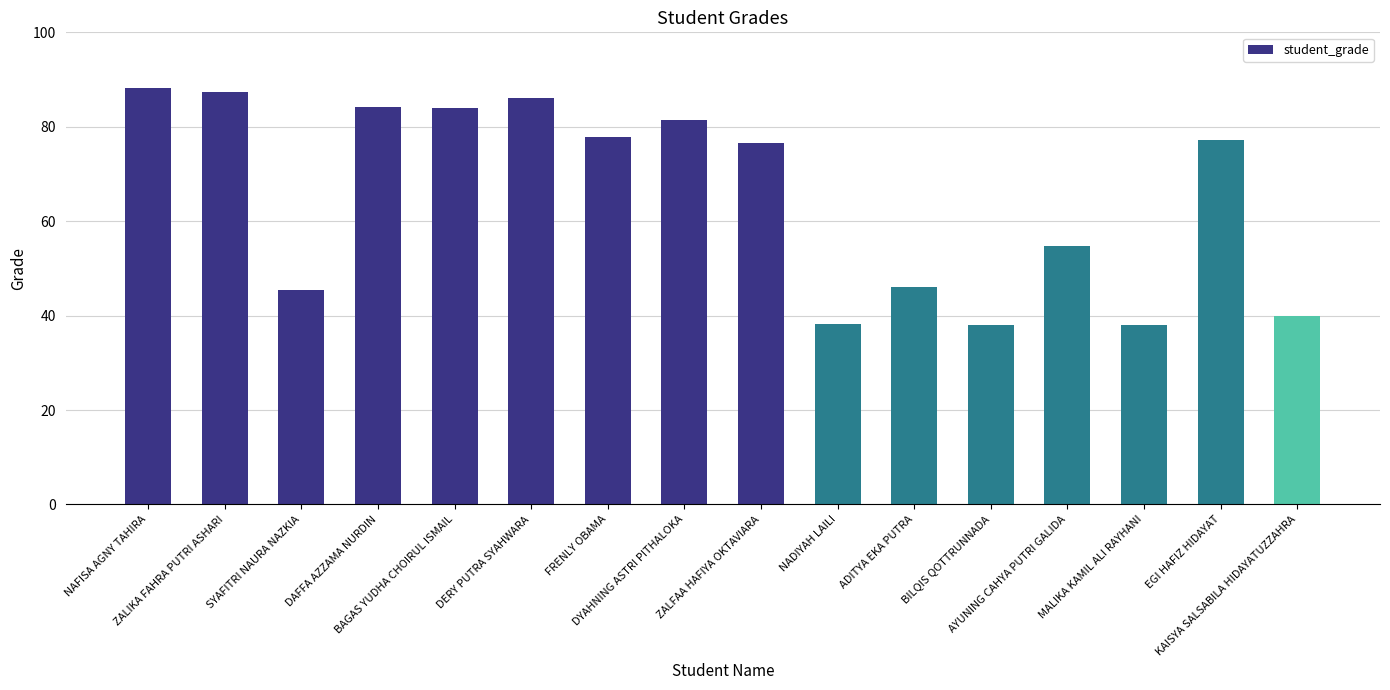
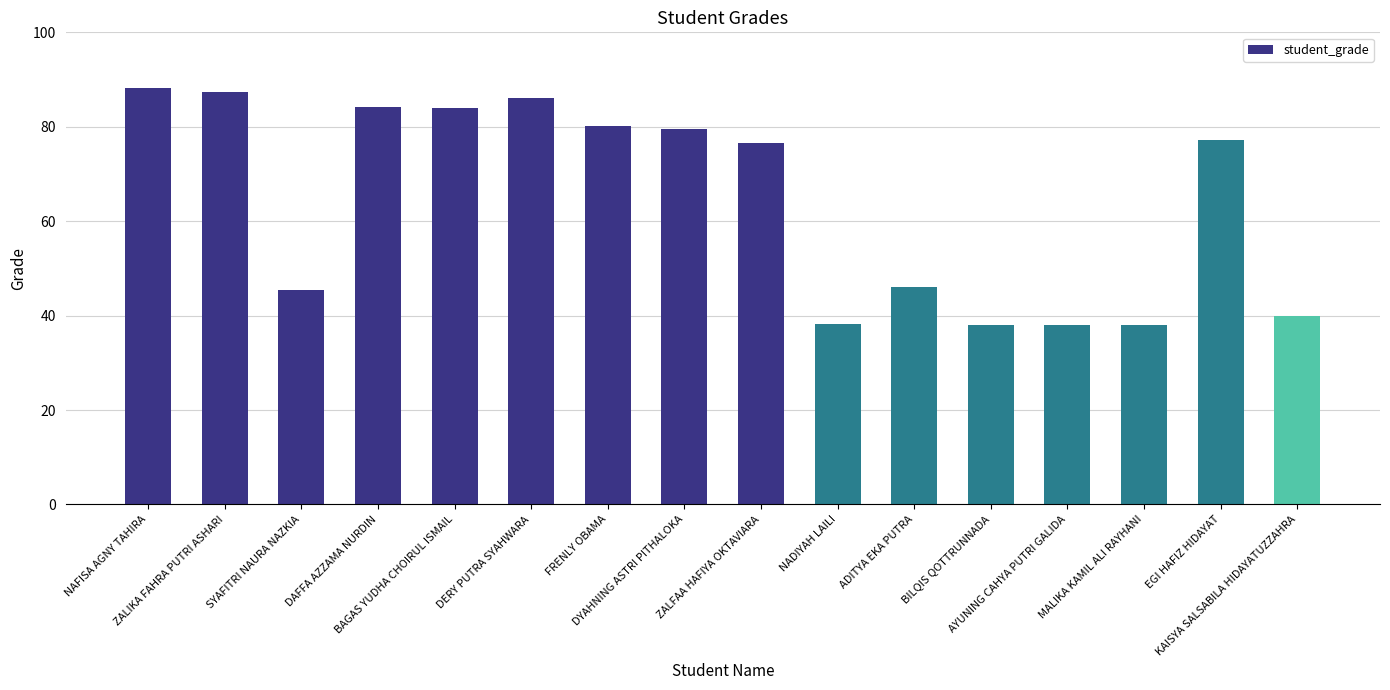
FRENLY OBAMA: 78 -> 80
DYAHNING ASTRI PITHALOKA: 81 -> 80
AYUNING CAHYA PUTRI GALIDA: 55 -> 38
